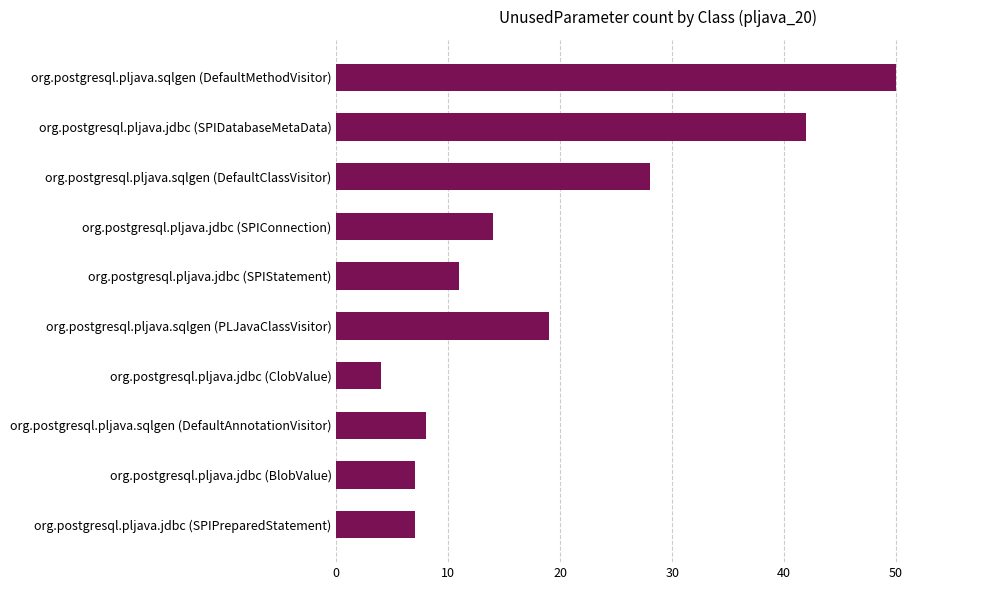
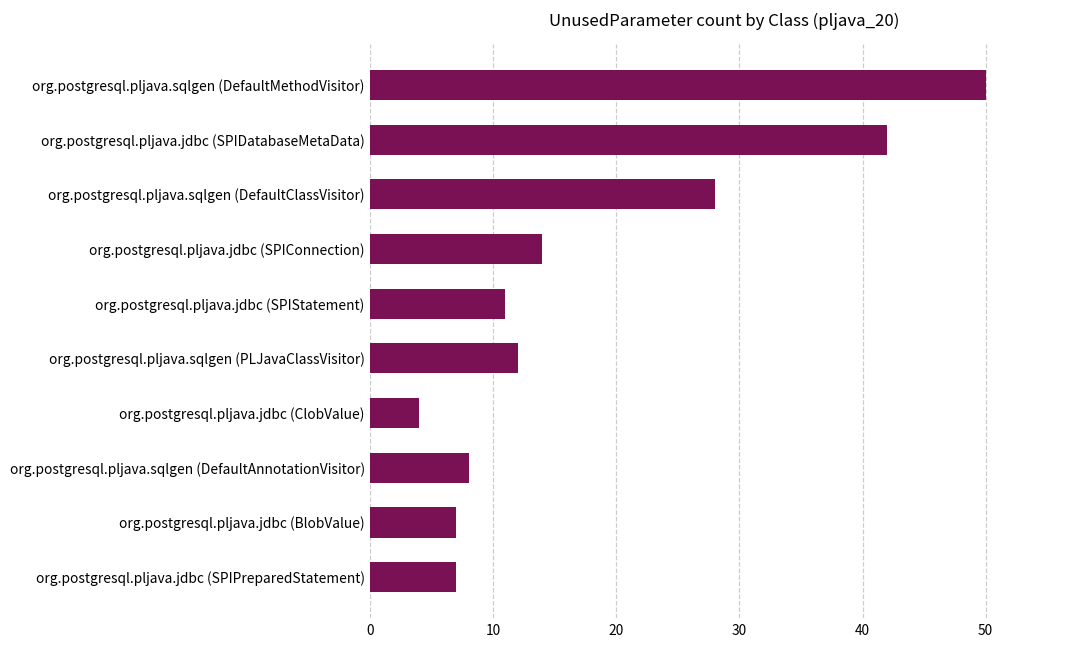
org.postgresql.pljava.sqlgen (PLJavaClassVisitor): 19 -> 12
